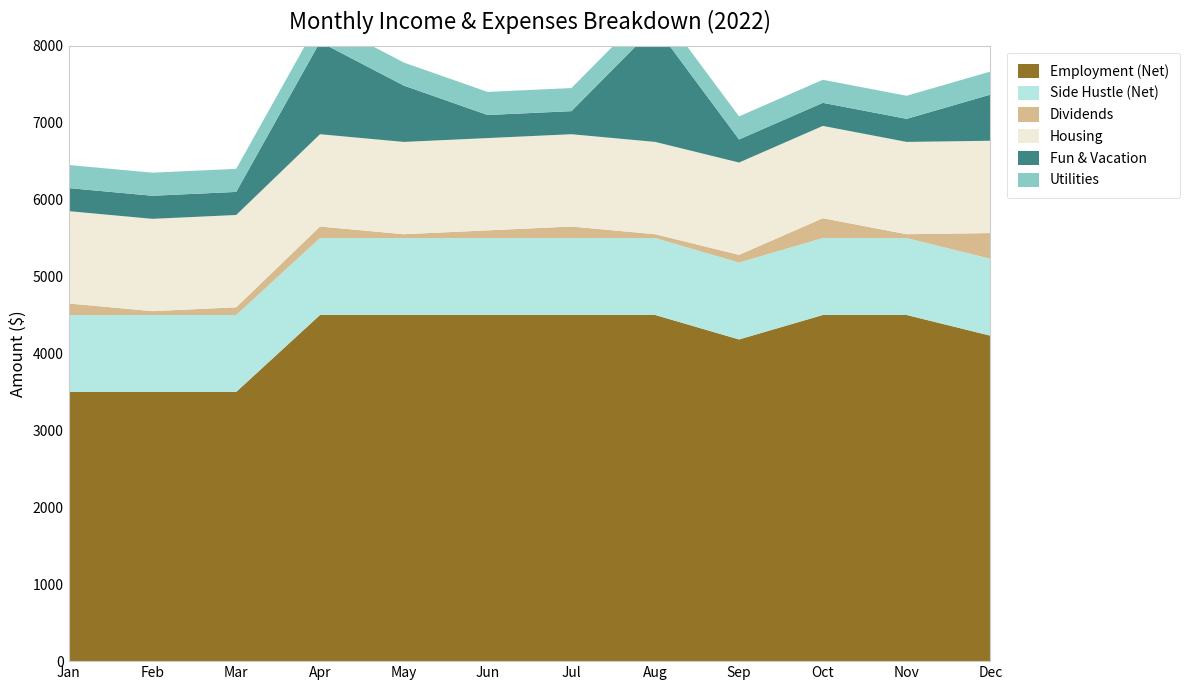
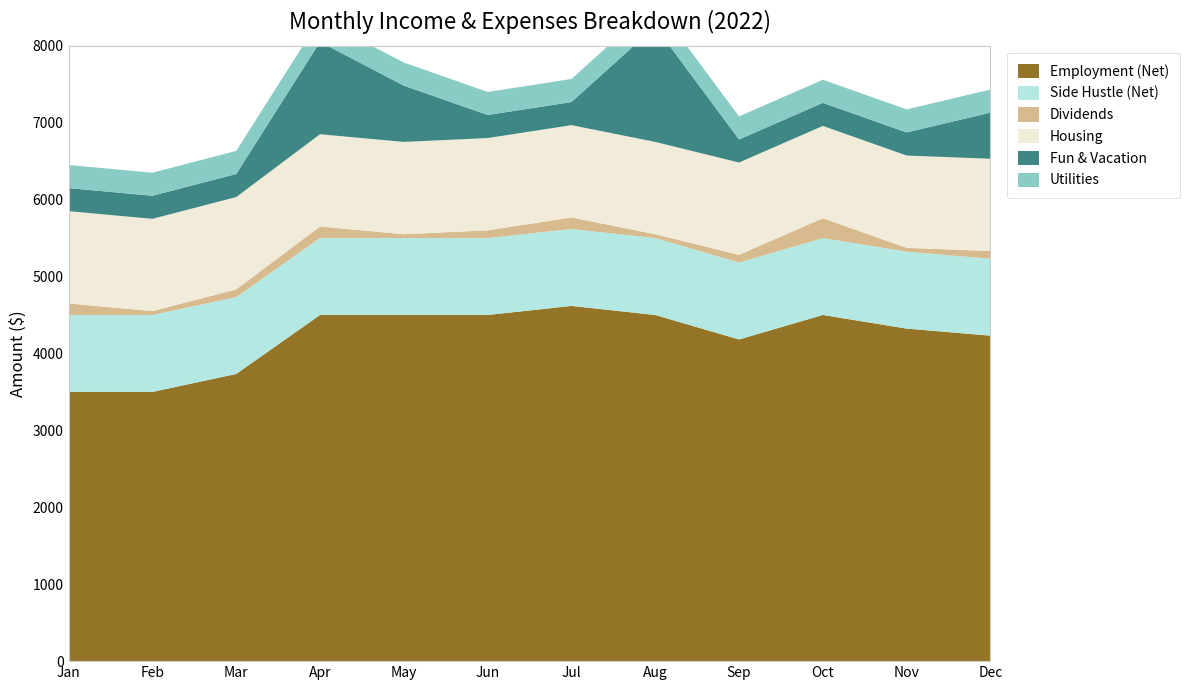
Employment (Net), Mar: 3500 -> 3700
Employment (Net), Jul: 4500 -> 4600
Employment (Net), Nov: 4500 -> 4300
Dividends, Dec: 300 -> 100
